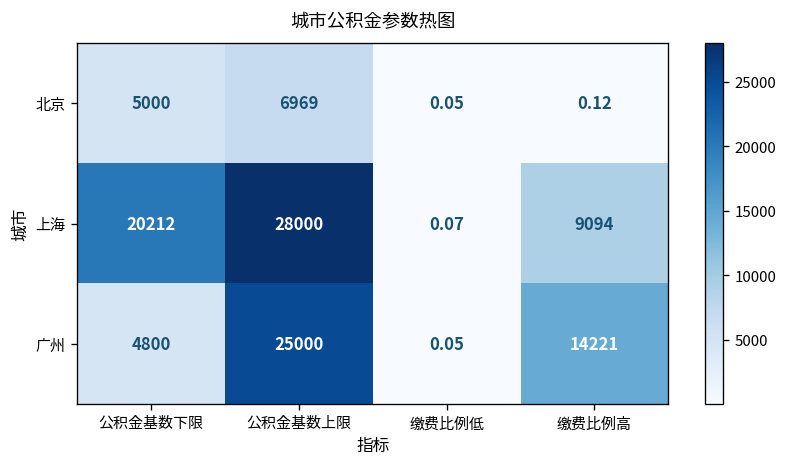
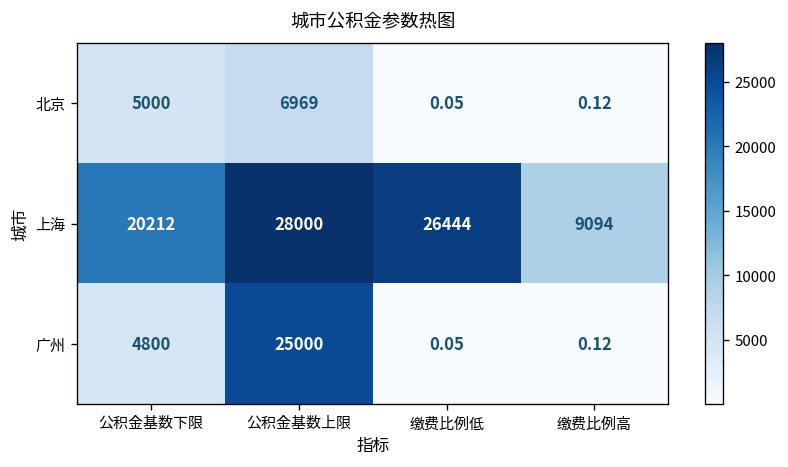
上海, 缴费比例低: 0.07 -> 26444
广州, 缴费比例高: 14221 -> 0.12
